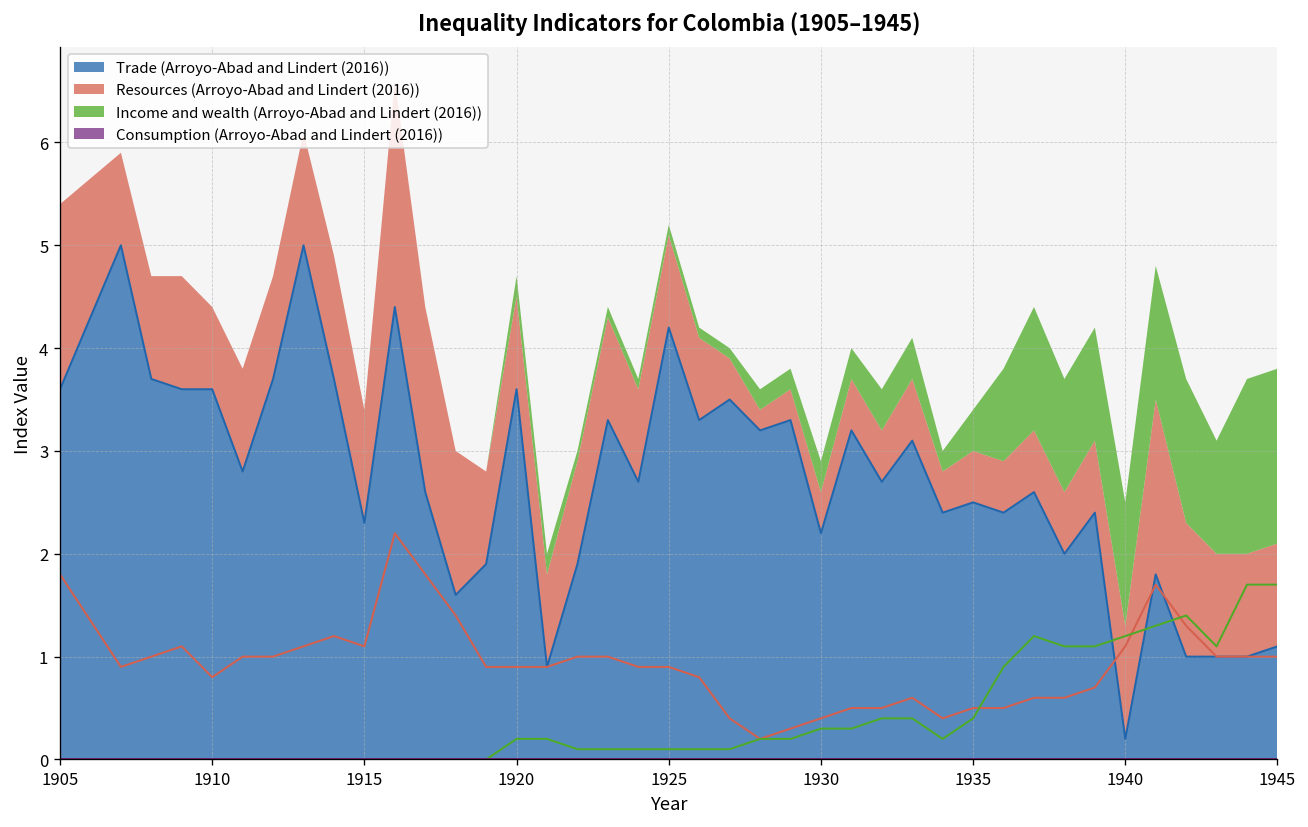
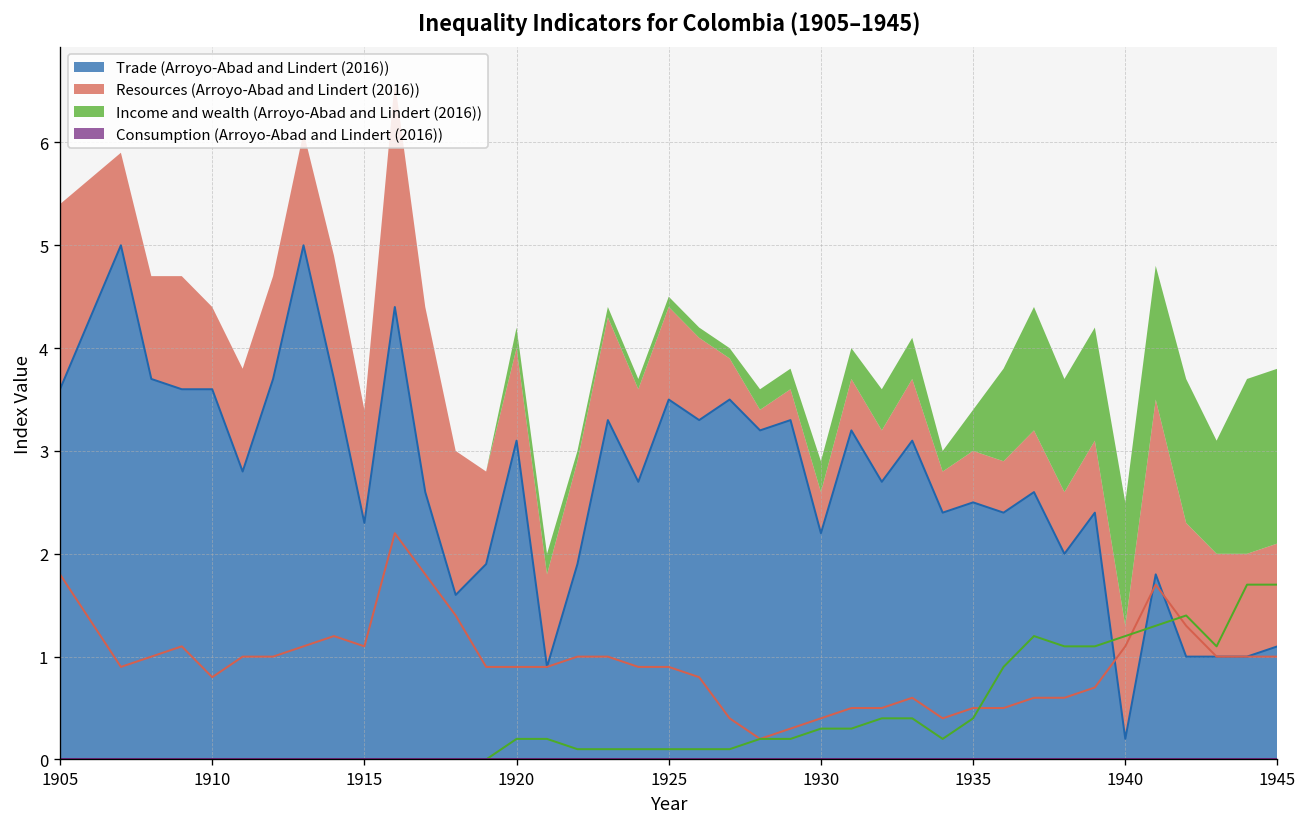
Trade (Arroyo-Abad and Lindert (2016)), 1920: 3.6 -> 3.1
Trade (Arroyo-Abad and Lindert (2016)), 1925: 4.2 -> 3.5
